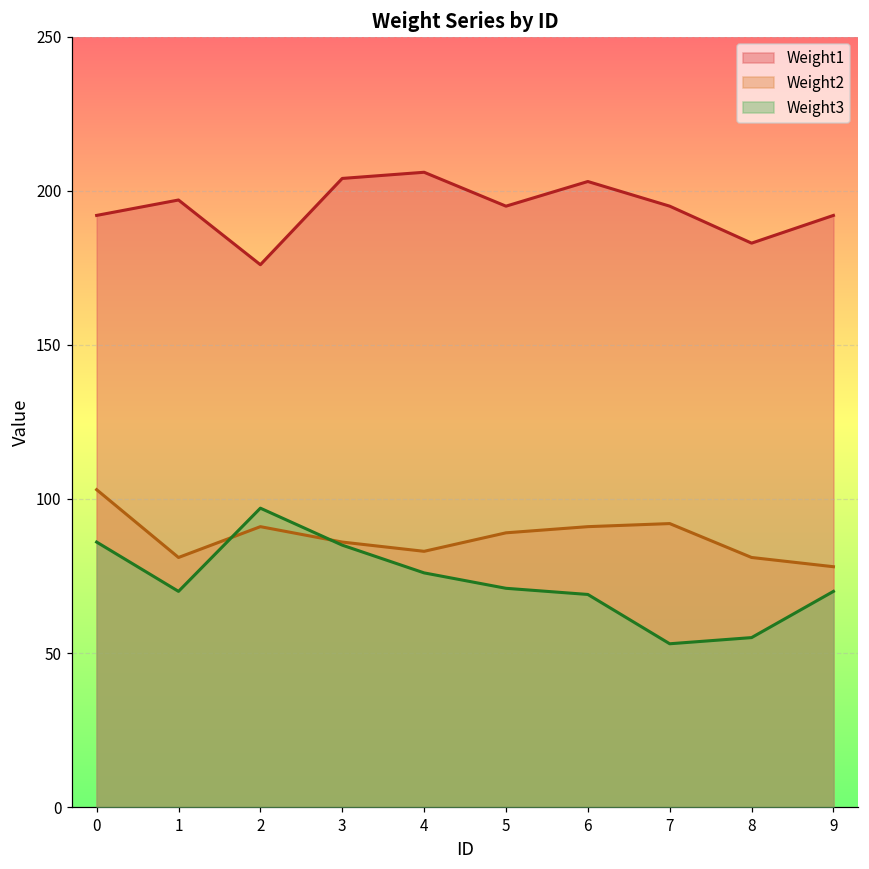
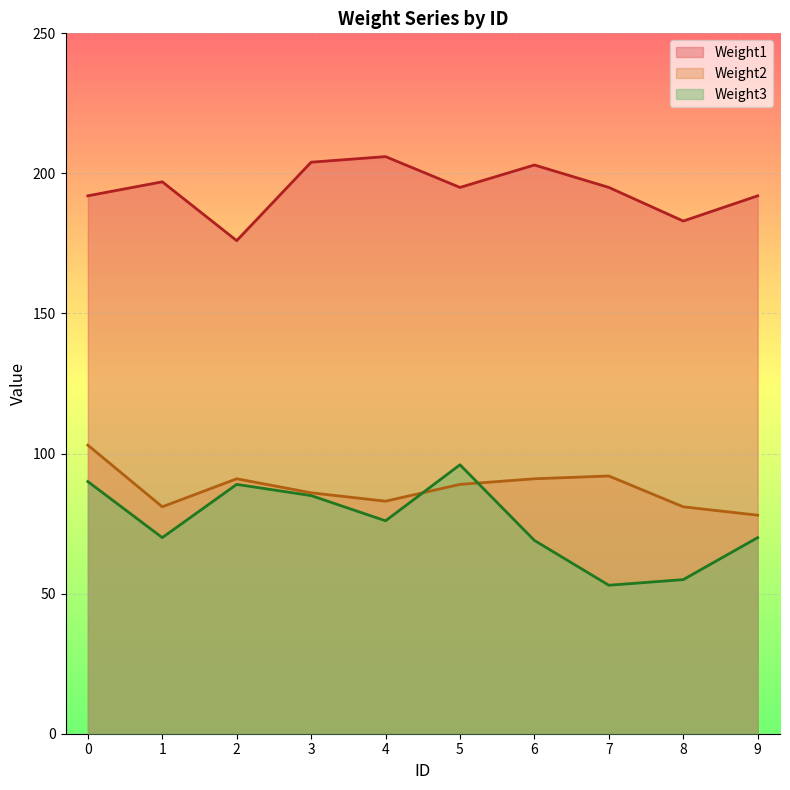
Weight3, 0: 86 -> 90
Weight3, 2: 97 -> 89
Weight3, 5: 71 -> 96
